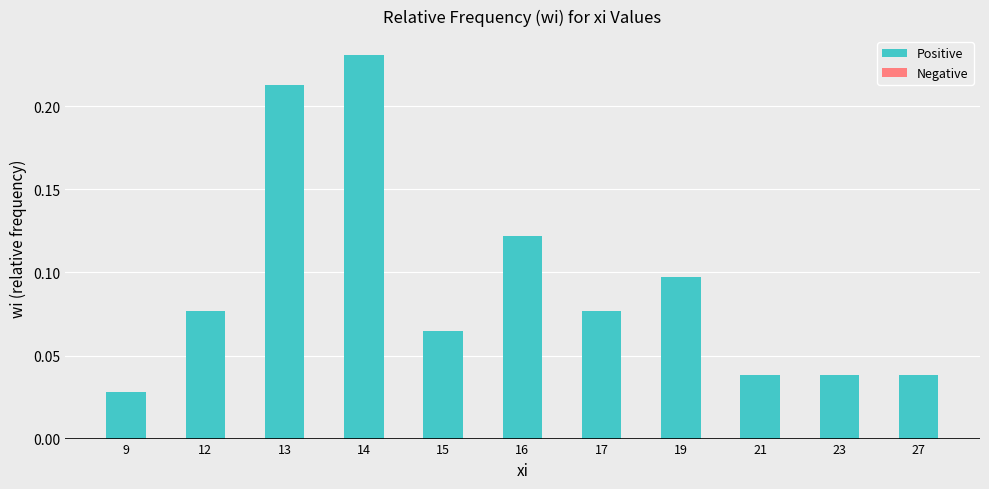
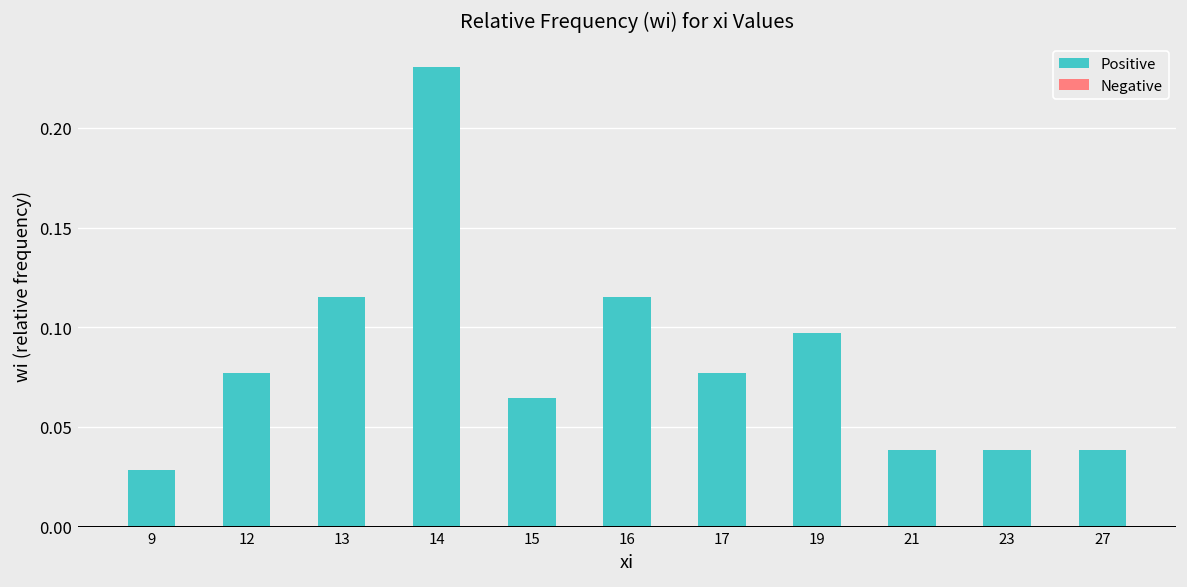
Positive, 13: 0.213 -> 0.115
Positive, 16: 0.122 -> 0.115
